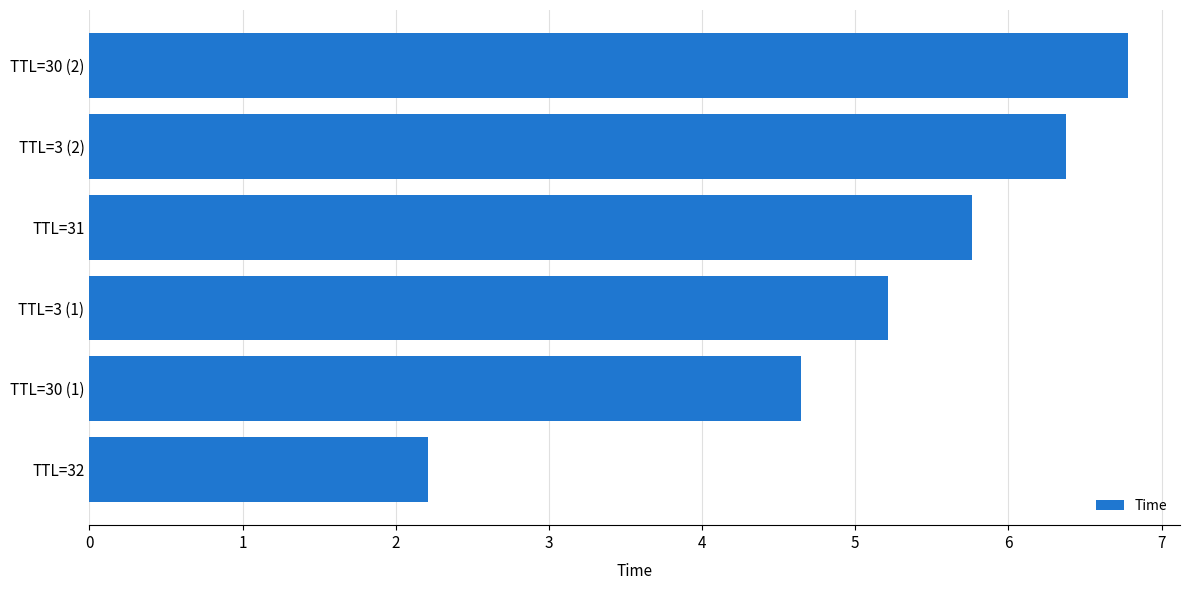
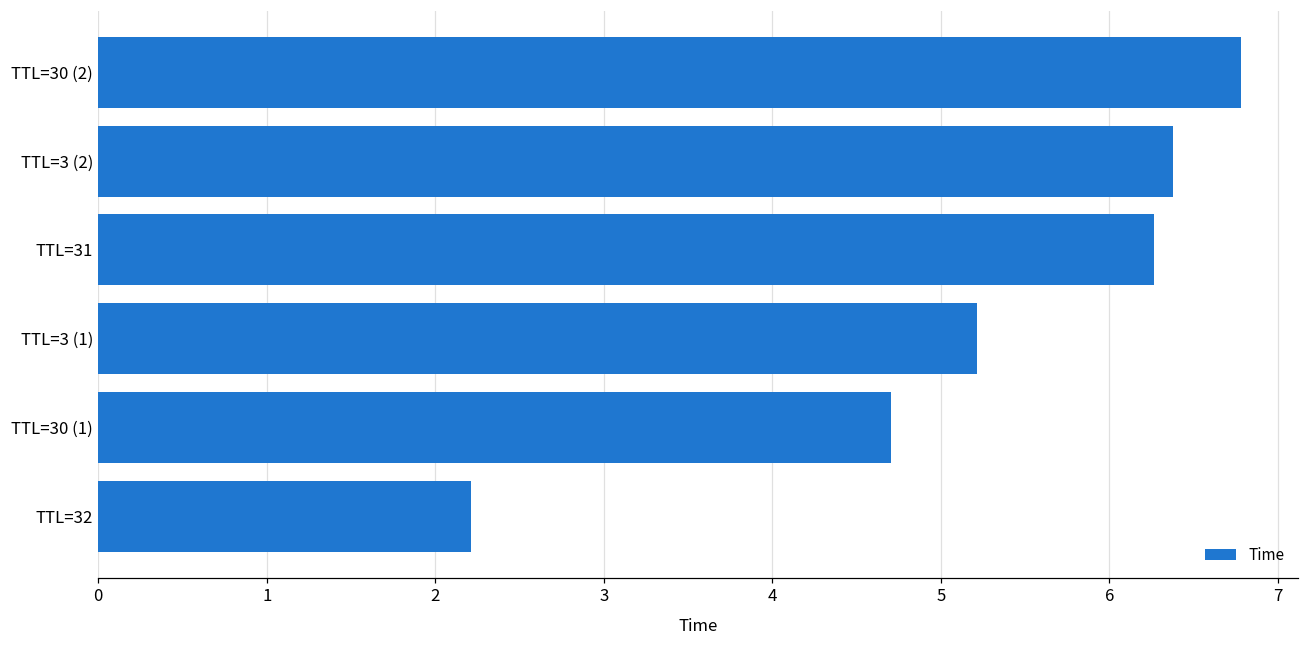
TTL=31: 5.76 -> 6.26
TTL=30 (1): 4.65 -> 4.71
